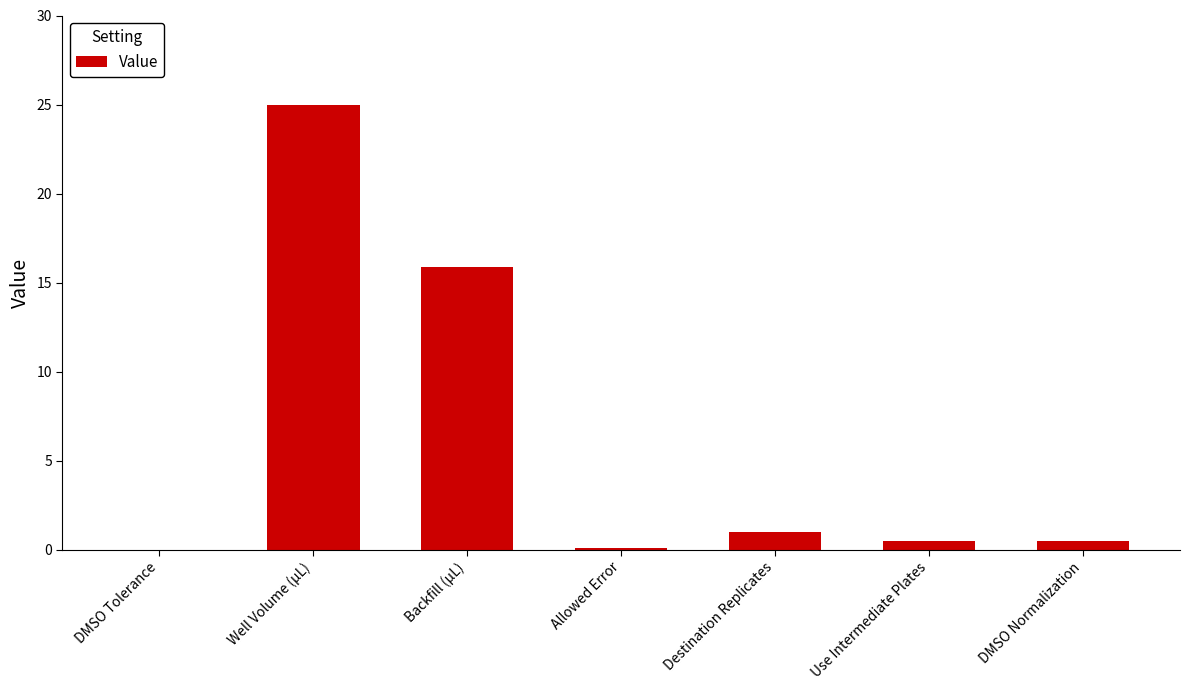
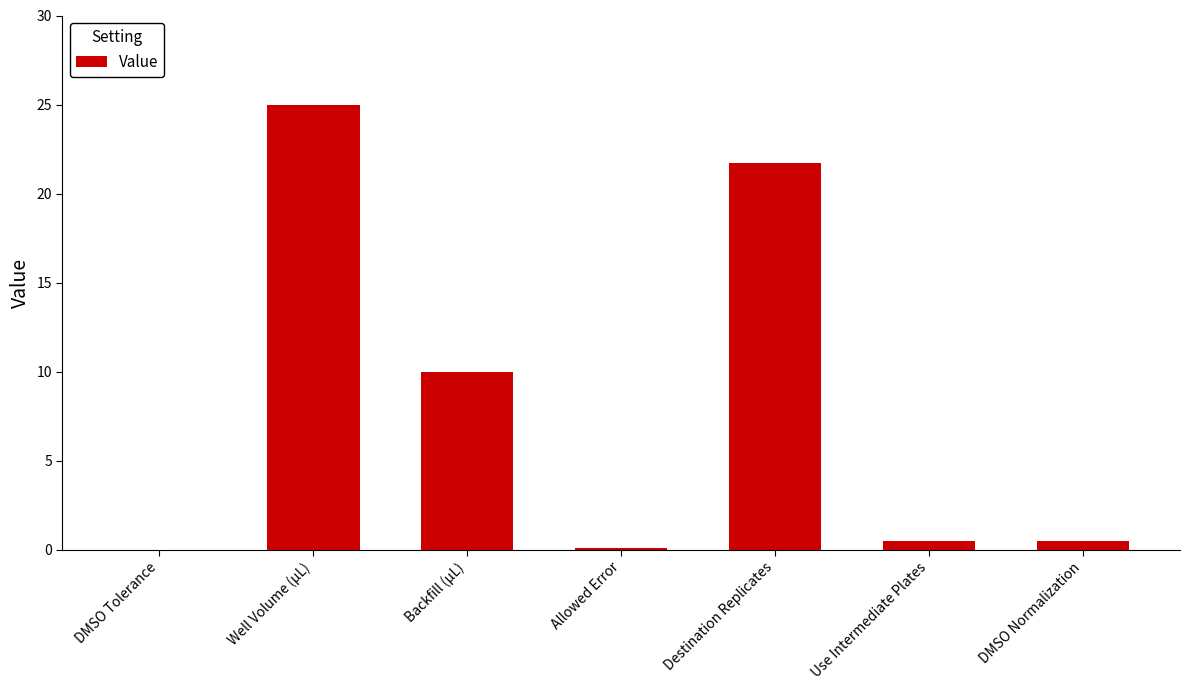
Backfill (µL): 15.9 -> 10.0
Destination Replicates: 1.0 -> 21.7
